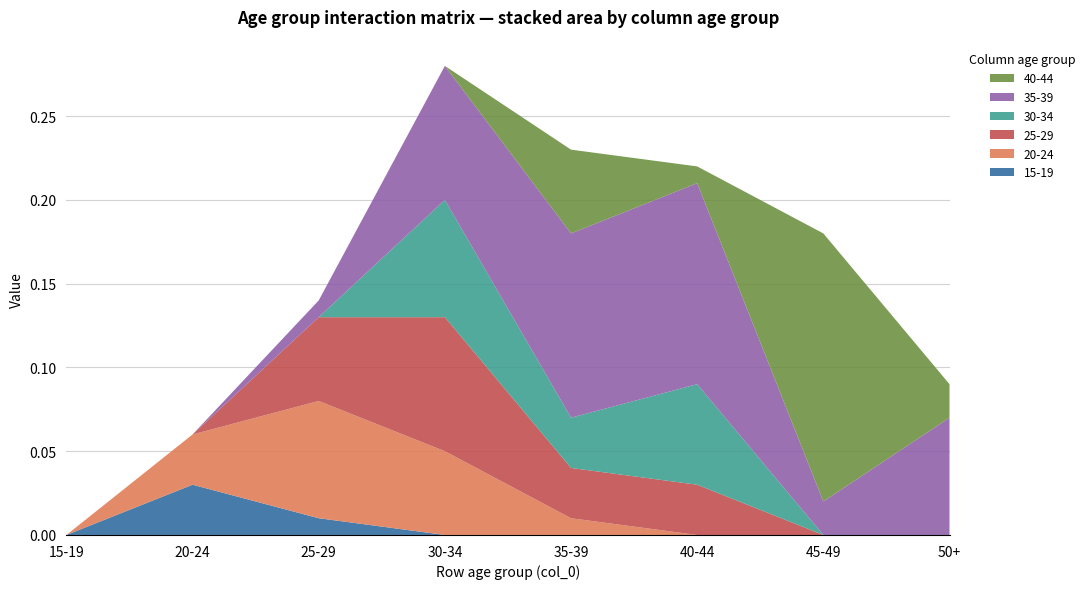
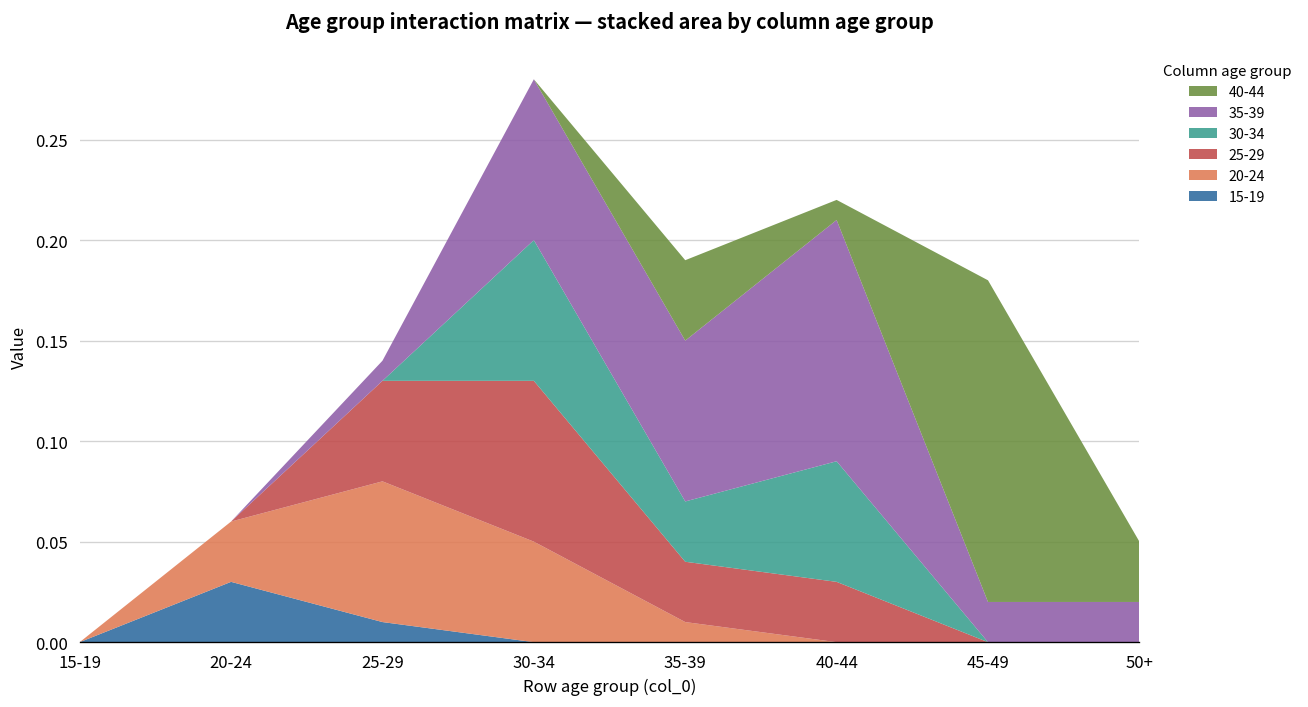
35-39, 35-39: 0.11 -> 0.08
40-44, 35-39: 0.05 -> 0.04
35-39, 50+: 0.07 -> 0.02
40-44, 50+: 0.02 -> 0.03
